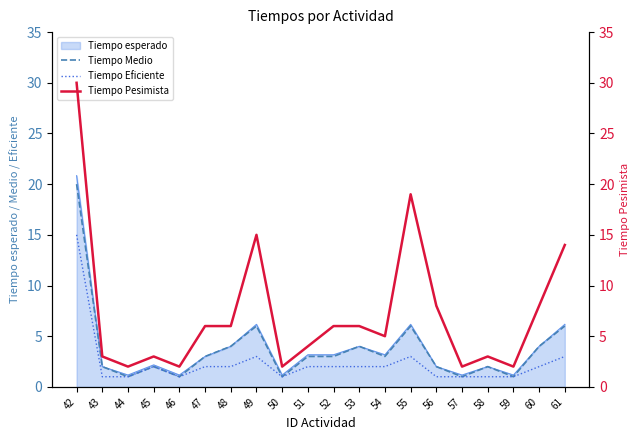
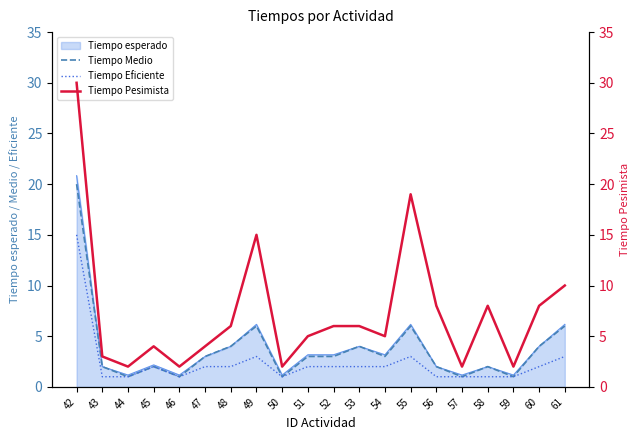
Tiempo Pesimista, 45: 3 -> 4
Tiempo Pesimista, 47: 6 -> 4
Tiempo Pesimista, 51: 4 -> 5
Tiempo Pesimista, 58: 3 -> 8
Tiempo Pesimista, 61: 14 -> 10
